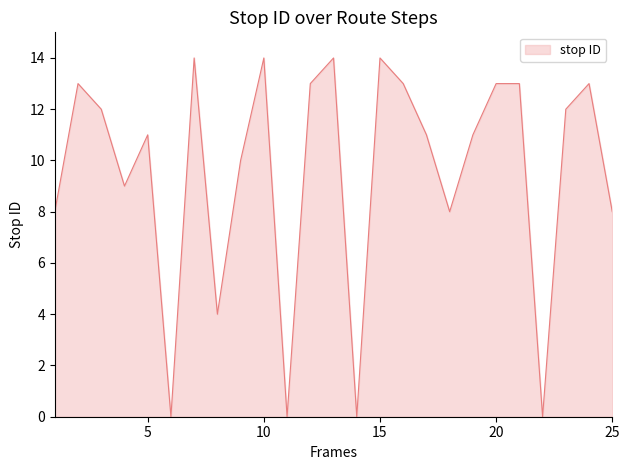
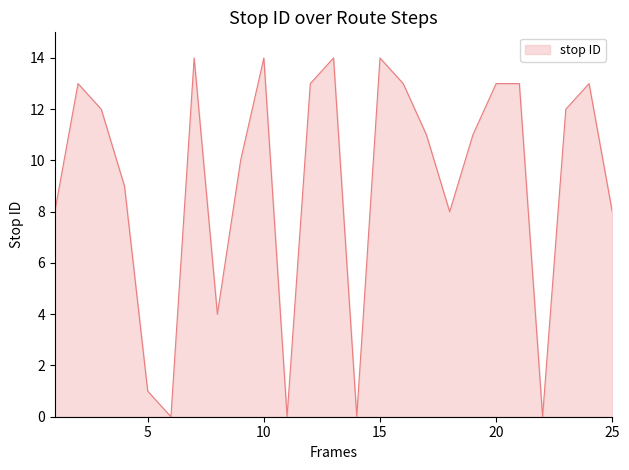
5: 11 -> 1
